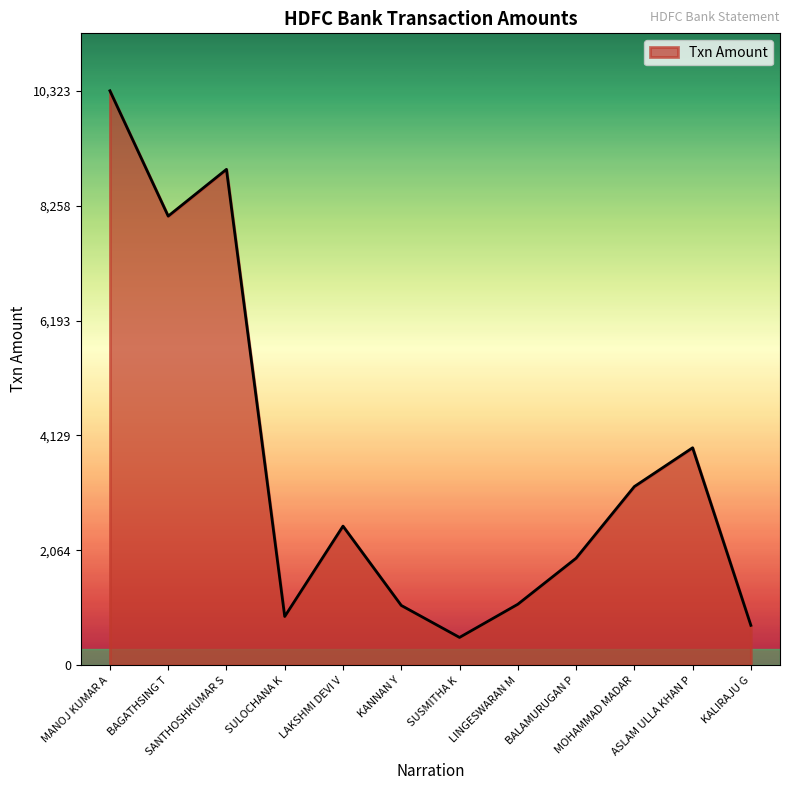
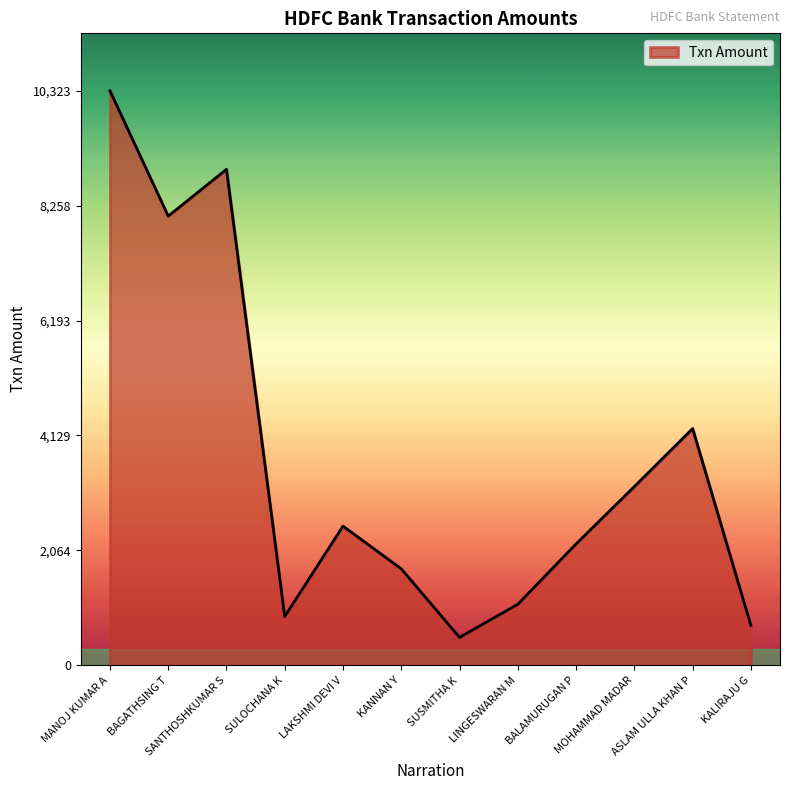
KANNAN Y: 1,100 -> 1,700
BALAMURUGAN P: 1,900 -> 2,200
ASLAM ULLA KHAN P: 3,900 -> 4,300
